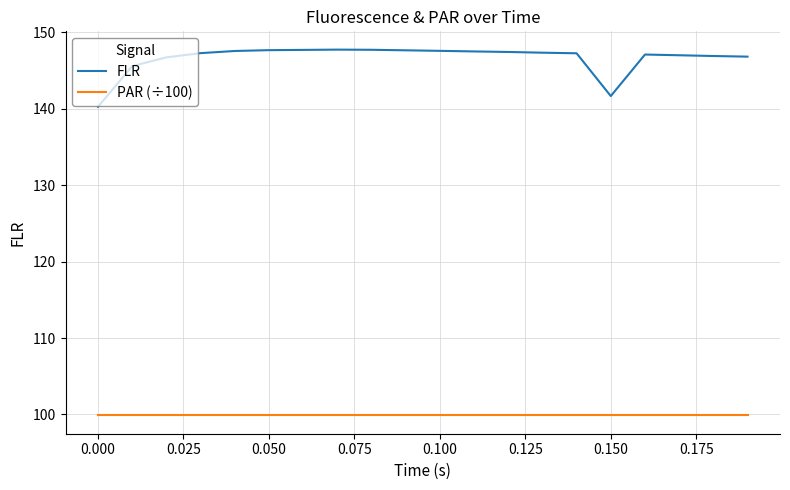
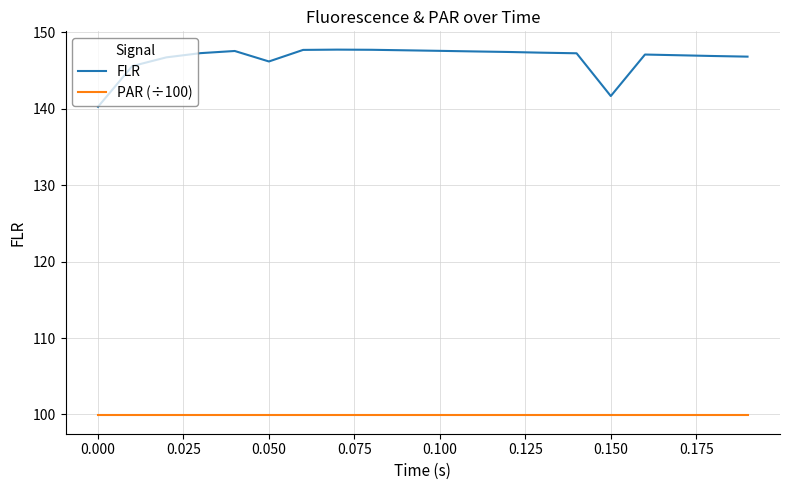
FLR, 0.050: 148 -> 146
